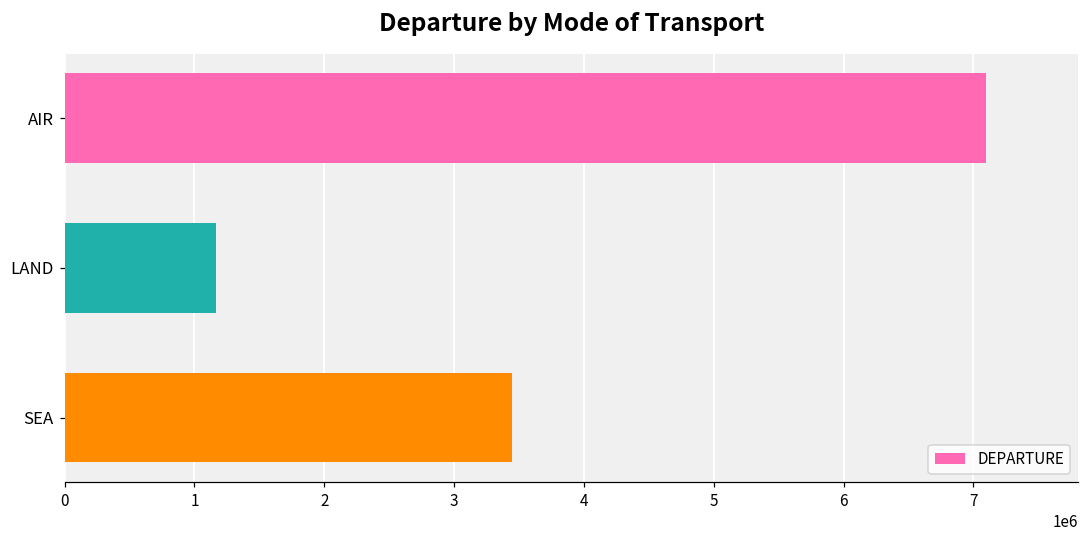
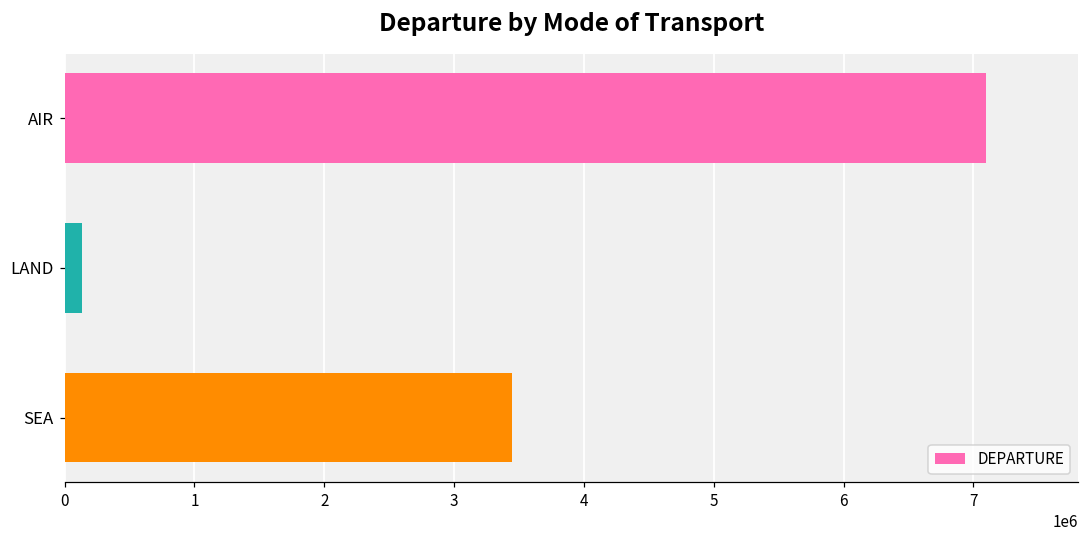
LAND: 1170000 -> 140000
